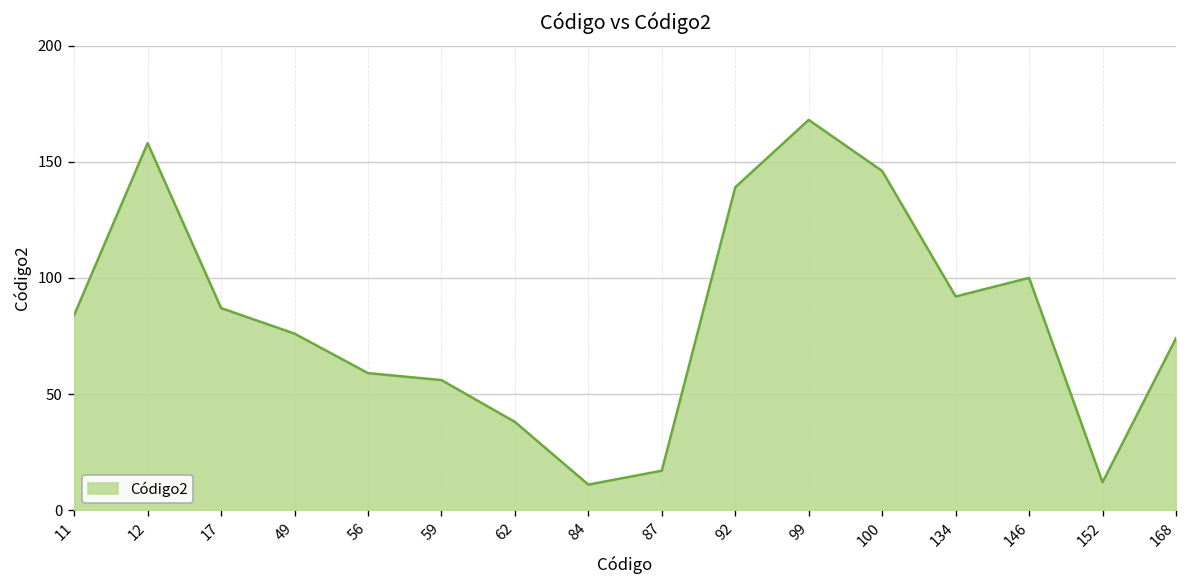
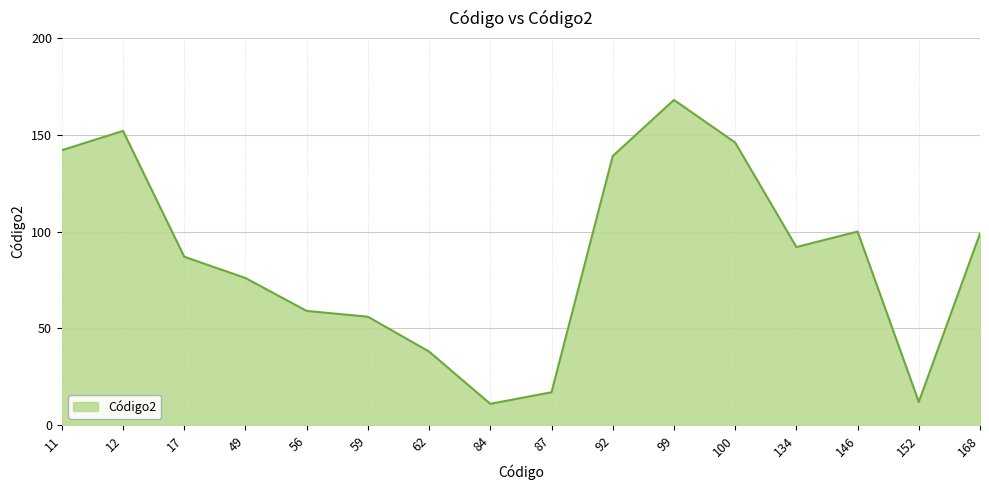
11: 84 -> 142
12: 158 -> 152
168: 74 -> 99
